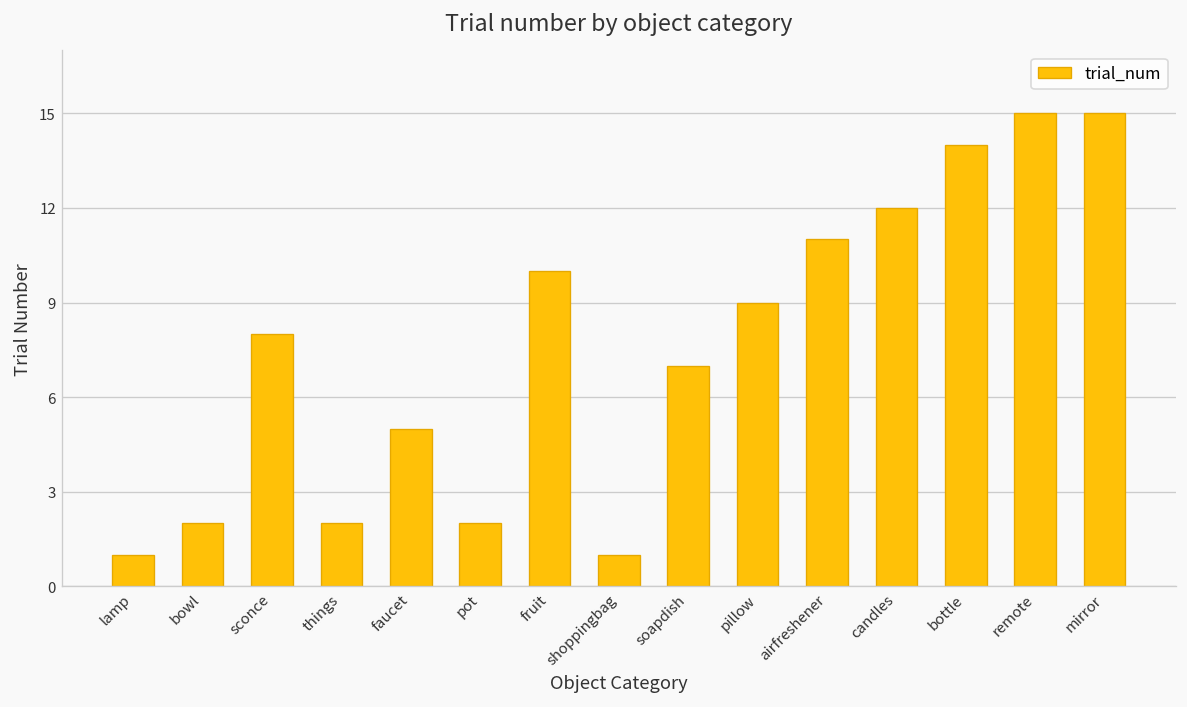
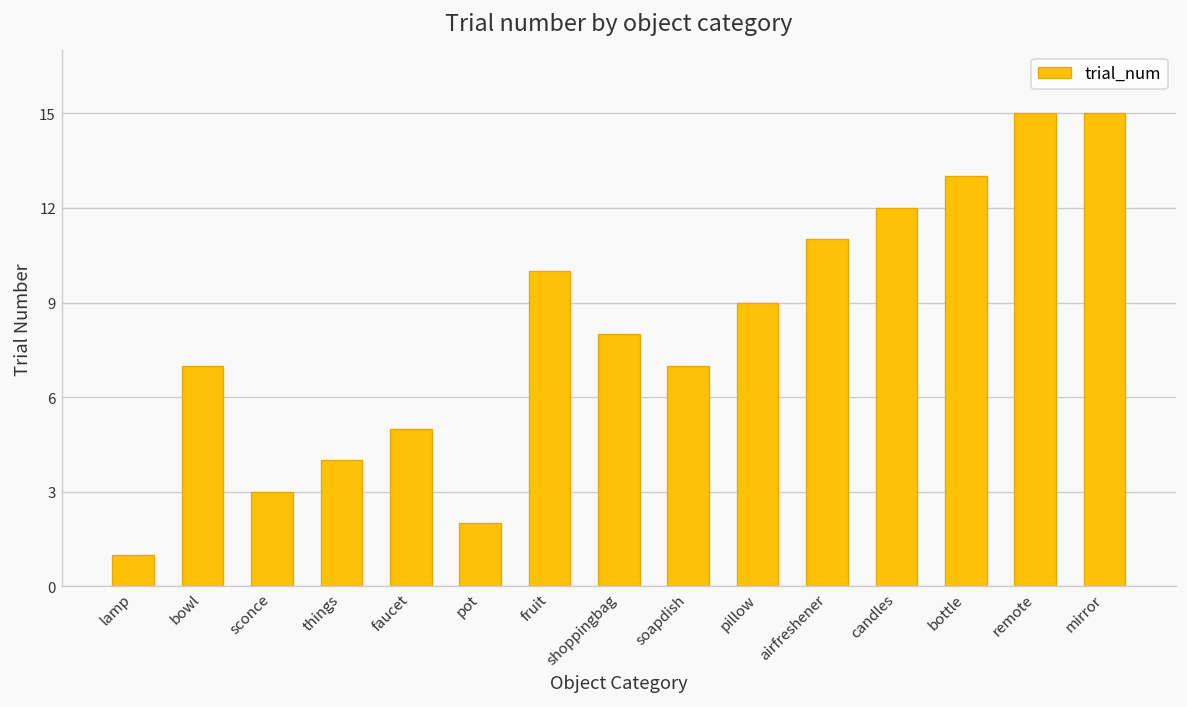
bowl: 2 -> 7
sconce: 8 -> 3
things: 2 -> 4
shoppingbag: 1 -> 8
bottle: 14 -> 13
